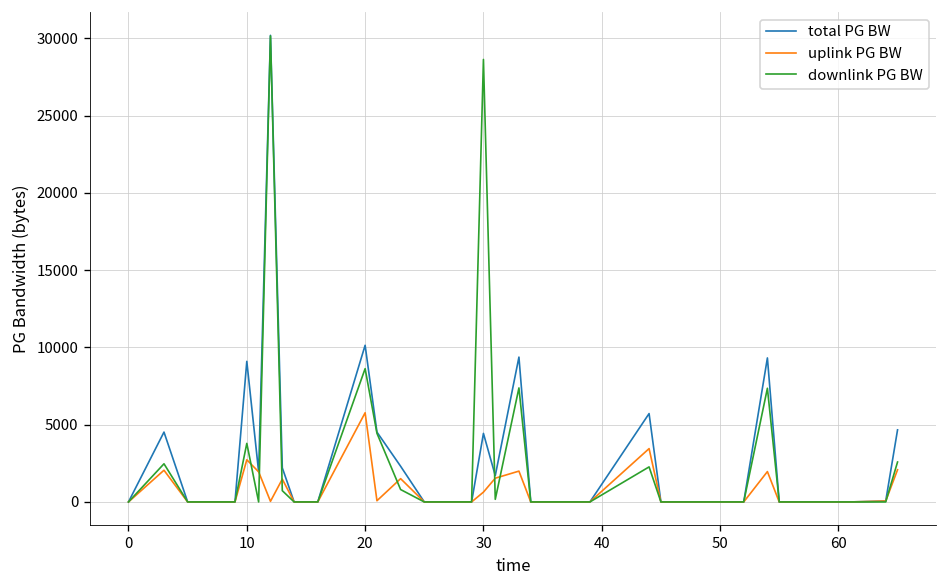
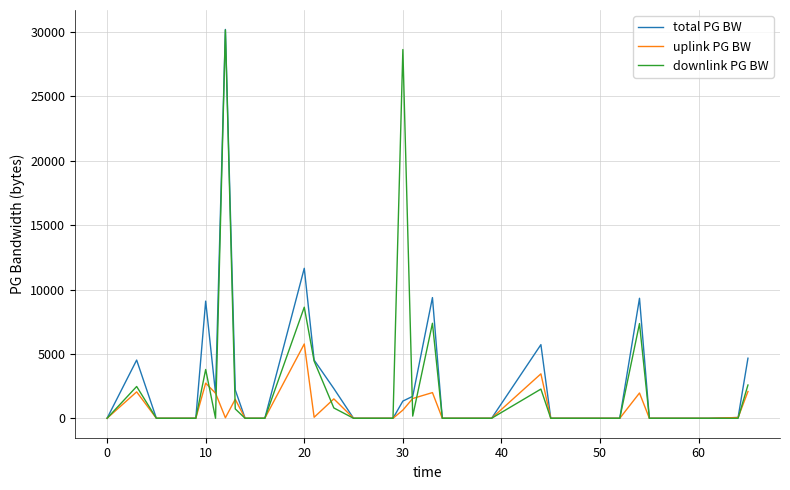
total PG BW, 20: 10100 -> 11700
total PG BW, 30: 4400 -> 1300
